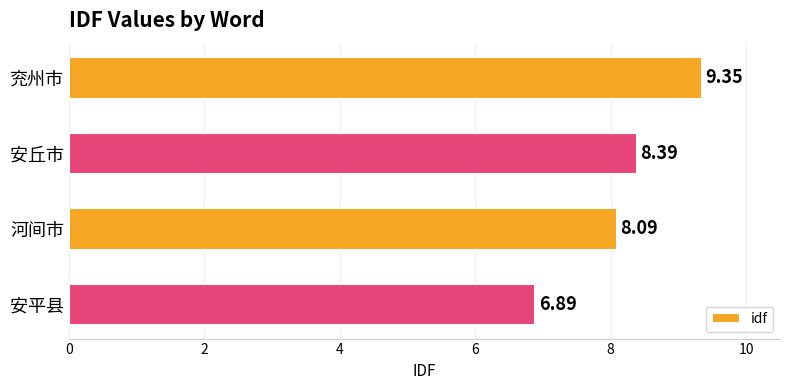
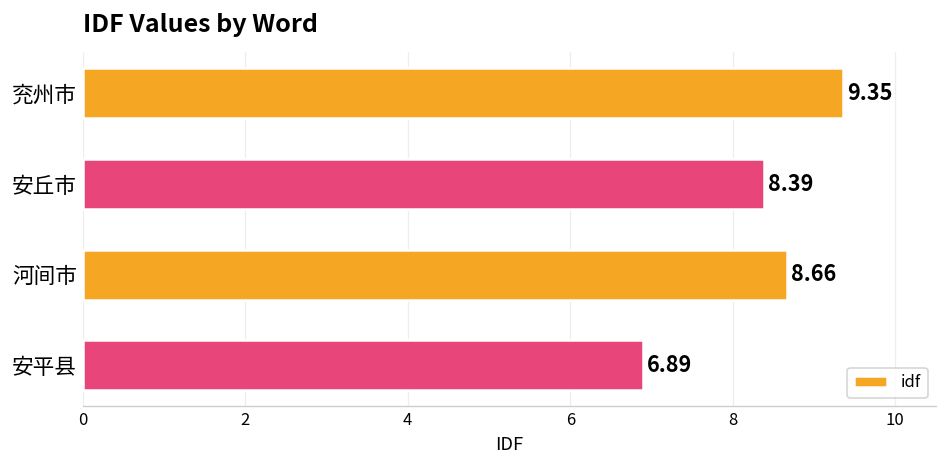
河间市: 8.09 -> 8.66
